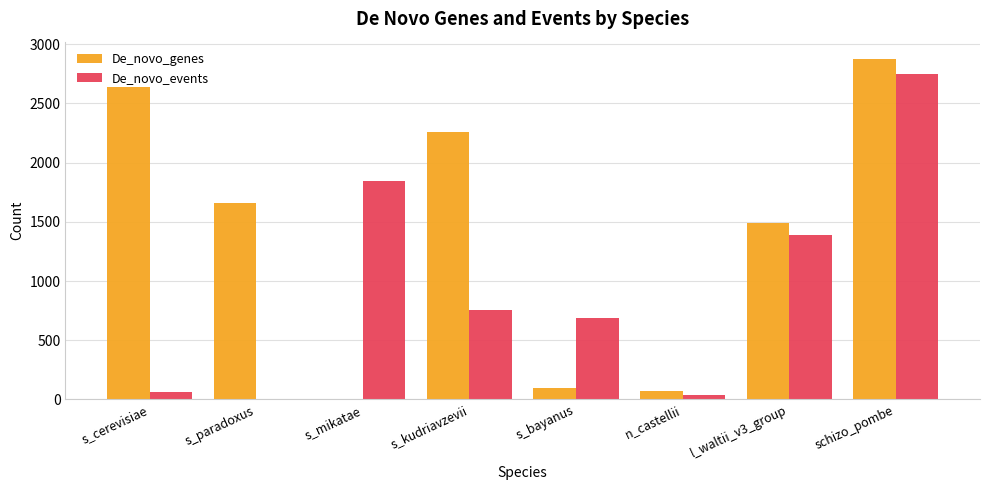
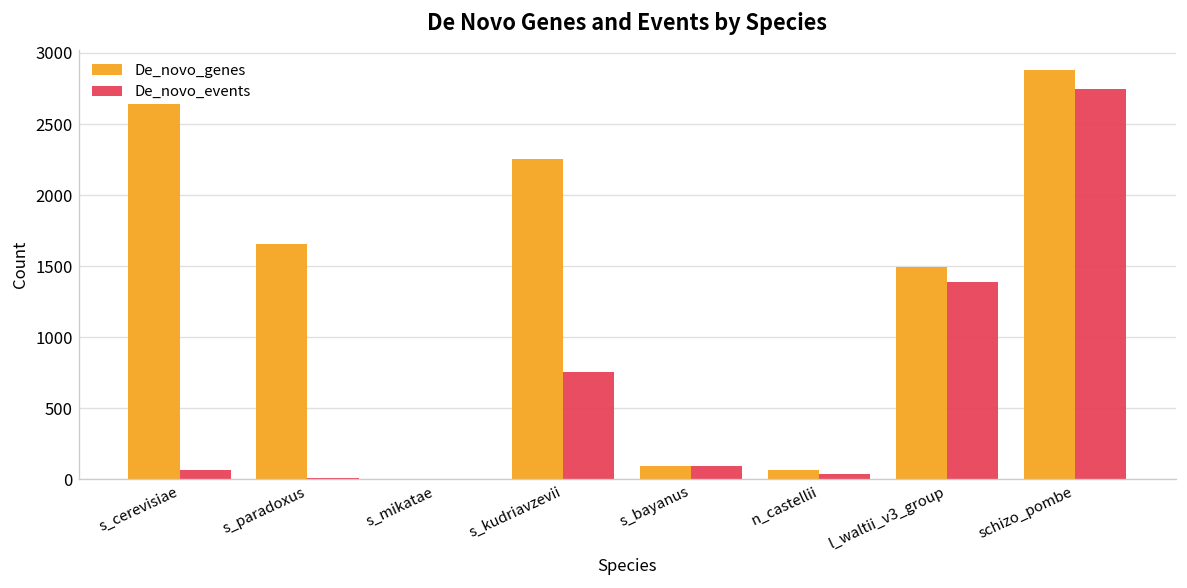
De_novo_events, s_mikatae: 1840 -> 10
De_novo_events, s_bayanus: 690 -> 90
